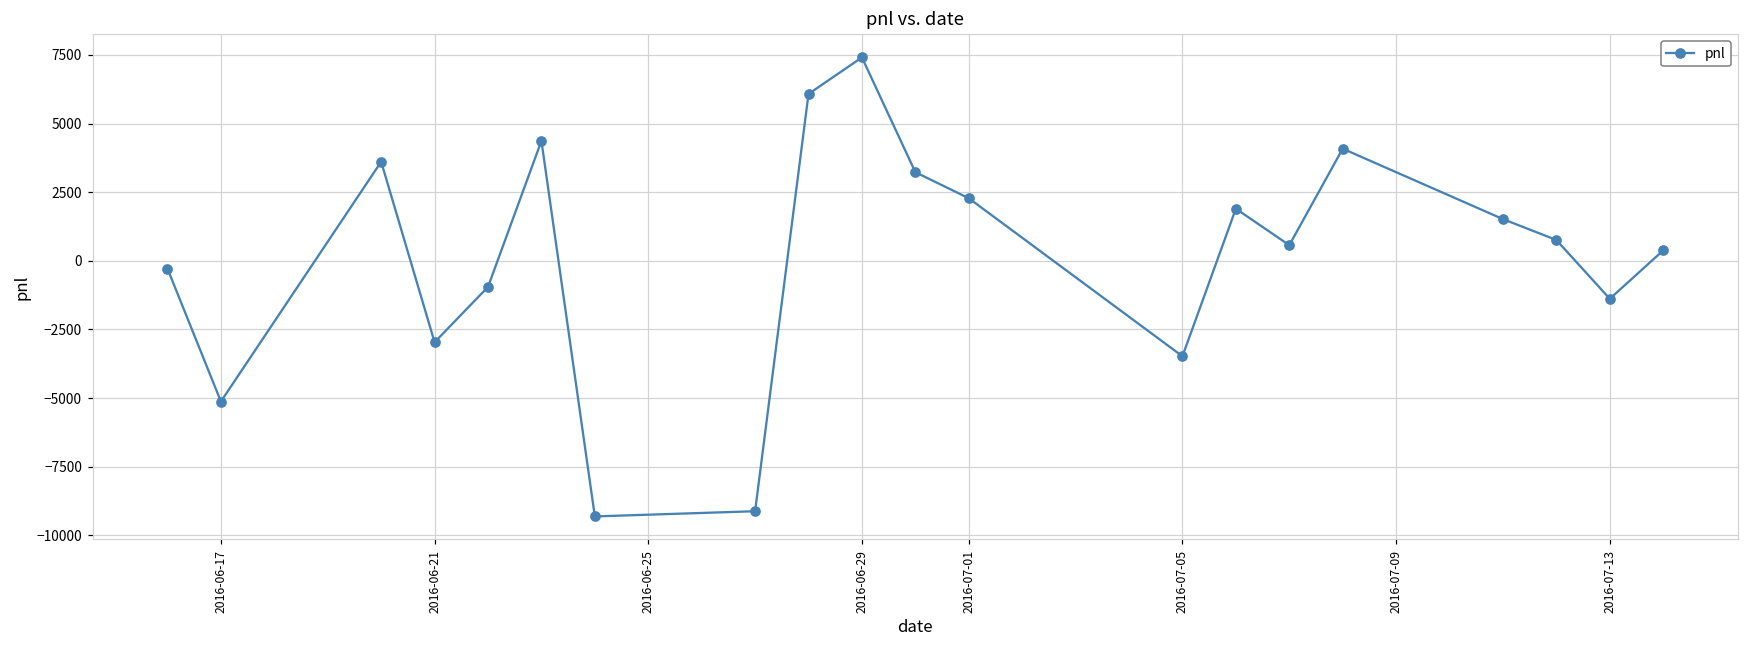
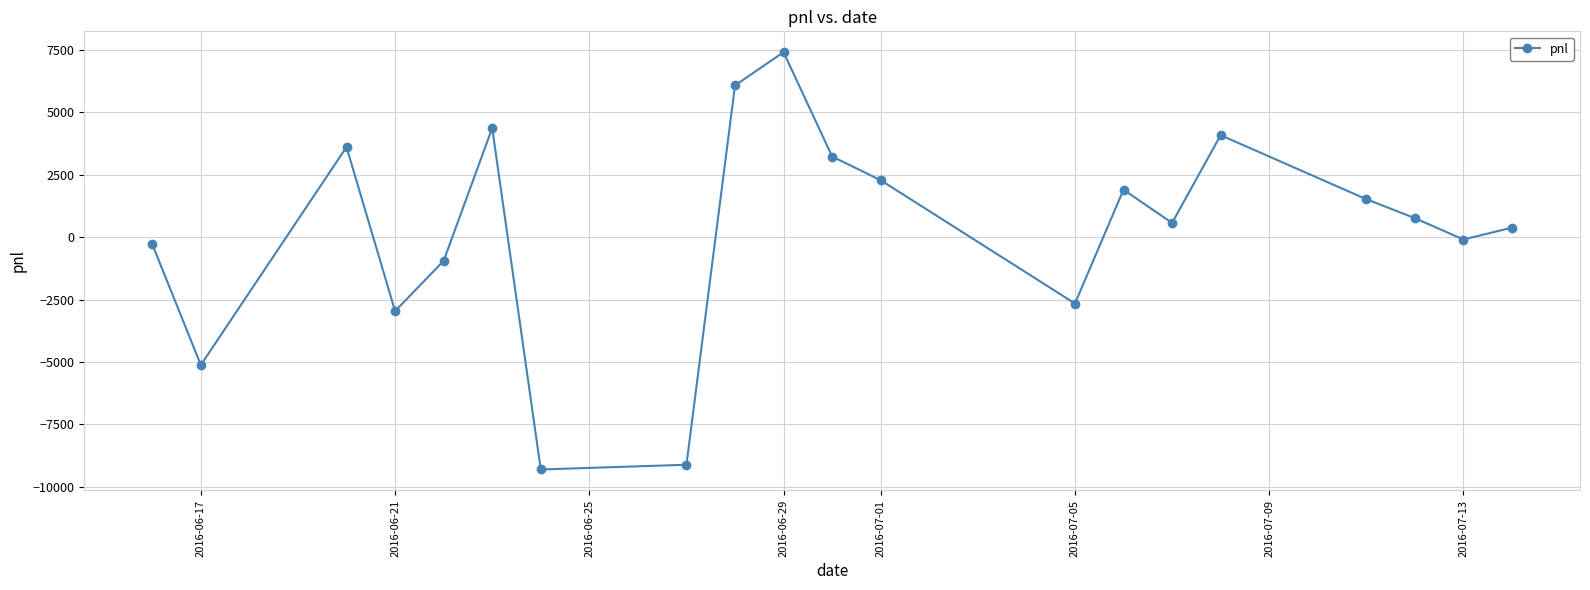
2016-07-05: -3500 -> -2700
2016-07-13: -1400 -> -100
